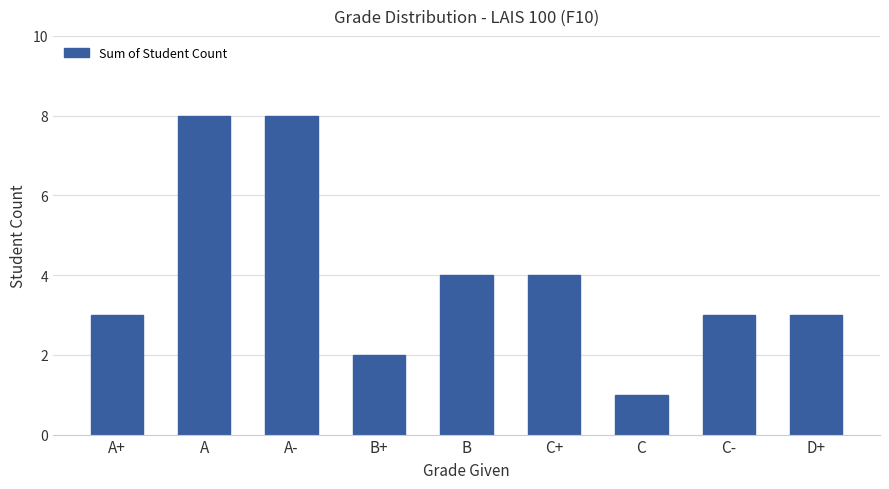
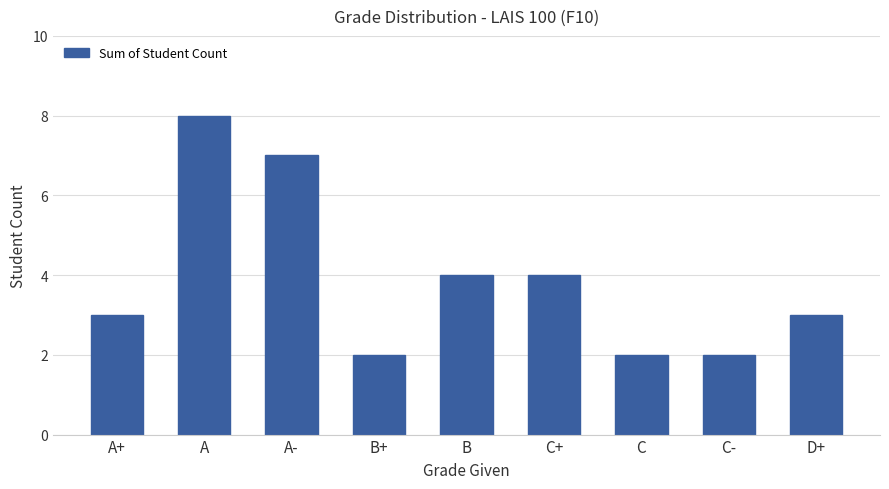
A-: 8 -> 7
C: 1 -> 2
C-: 3 -> 2
